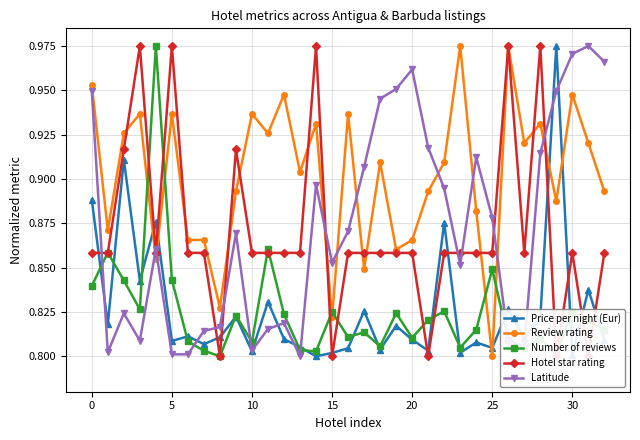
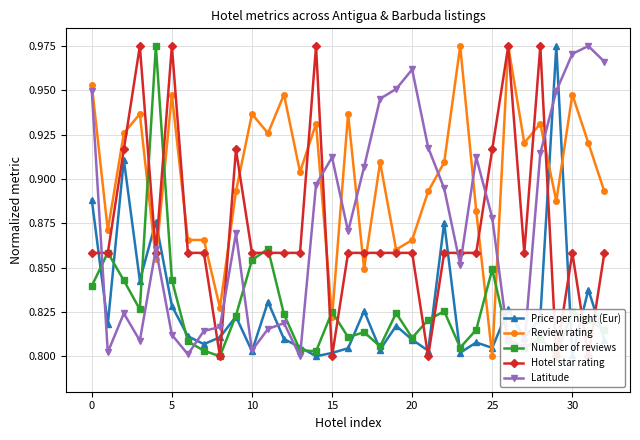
Price per night (Eur), 5: 0.809 -> 0.828
Review rating, 5: 0.937 -> 0.948
Latitude, 5: 0.801 -> 0.812
Number of reviews, 10: 0.808 -> 0.854
Latitude, 15: 0.853 -> 0.912
Hotel star rating, 25: 0.858 -> 0.917
